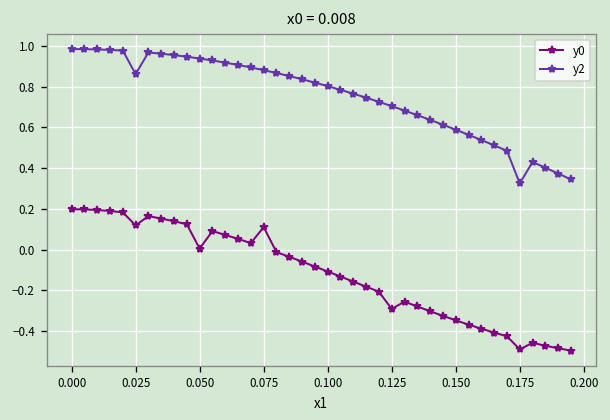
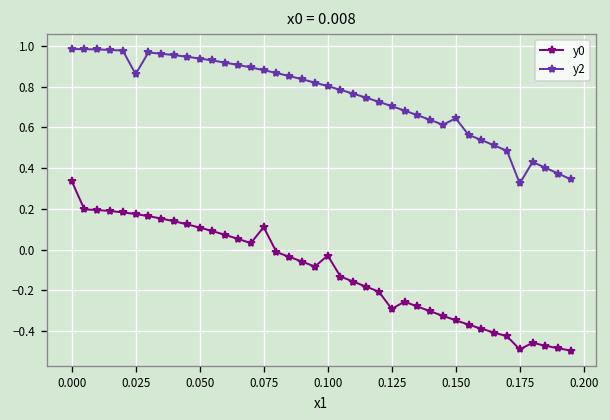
y0, 0.000: 0.20 -> 0.34
y0, 0.025: 0.12 -> 0.17
y0, 0.050: 0.01 -> 0.11
y0, 0.100: -0.11 -> -0.03
y2, 0.150: 0.59 -> 0.64
